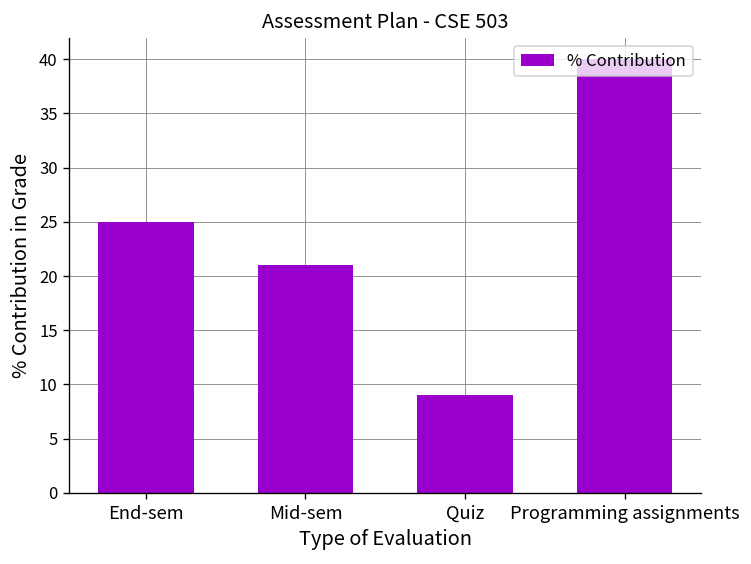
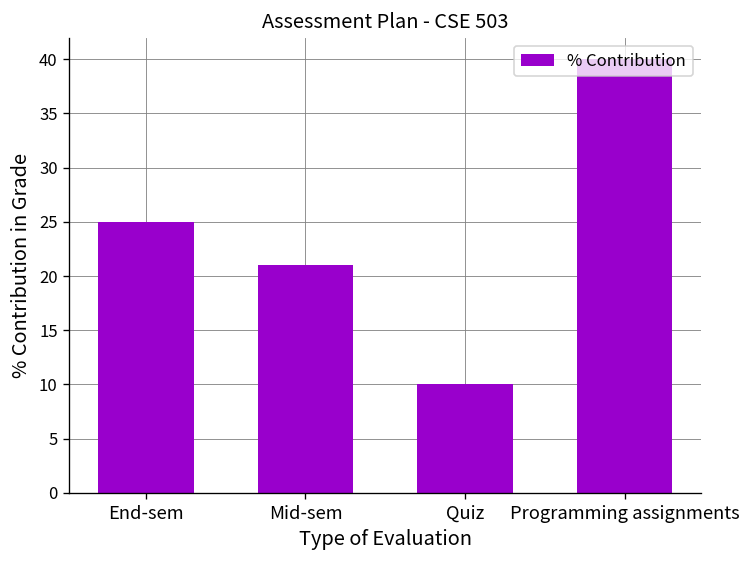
Quiz: 9 -> 10
